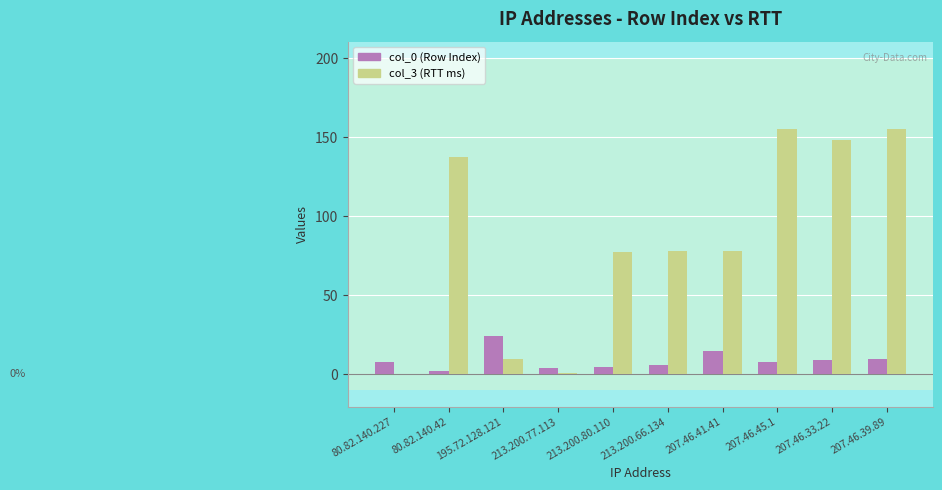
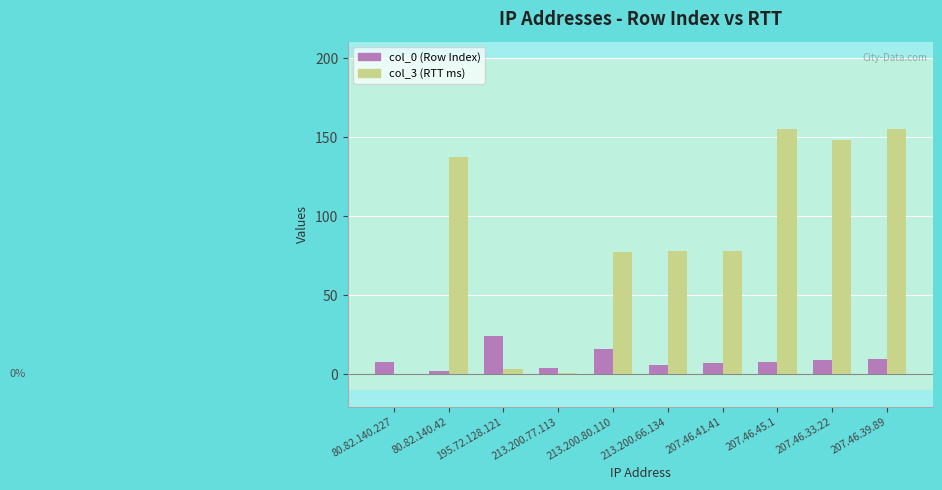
col_3 (RTT ms), 195.72.128.121: 10 -> 3
col_0 (Row Index), 213.200.80.110: 5 -> 16
col_0 (Row Index), 207.46.41.41: 15 -> 7
